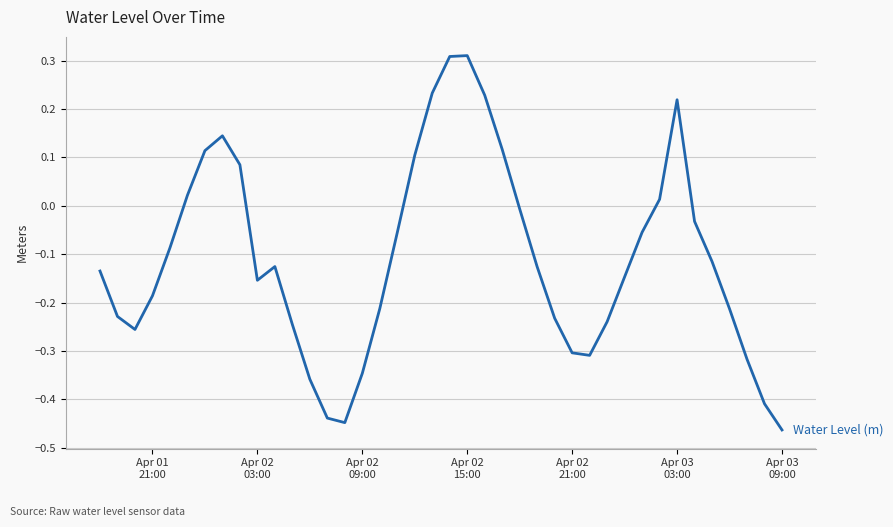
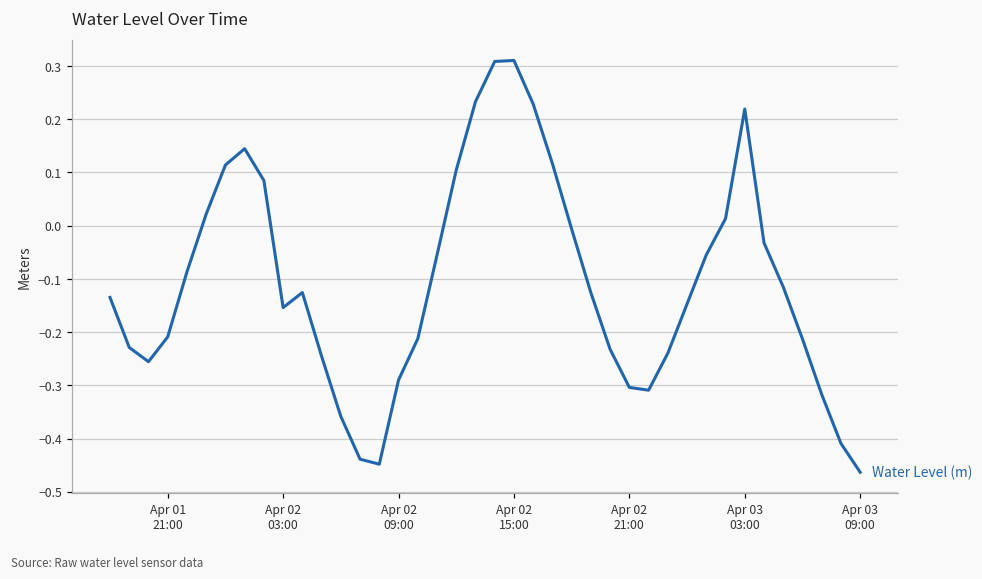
Apr 01 21:00: -0.19 -> -0.21
Apr 02 09:00: -0.35 -> -0.29
